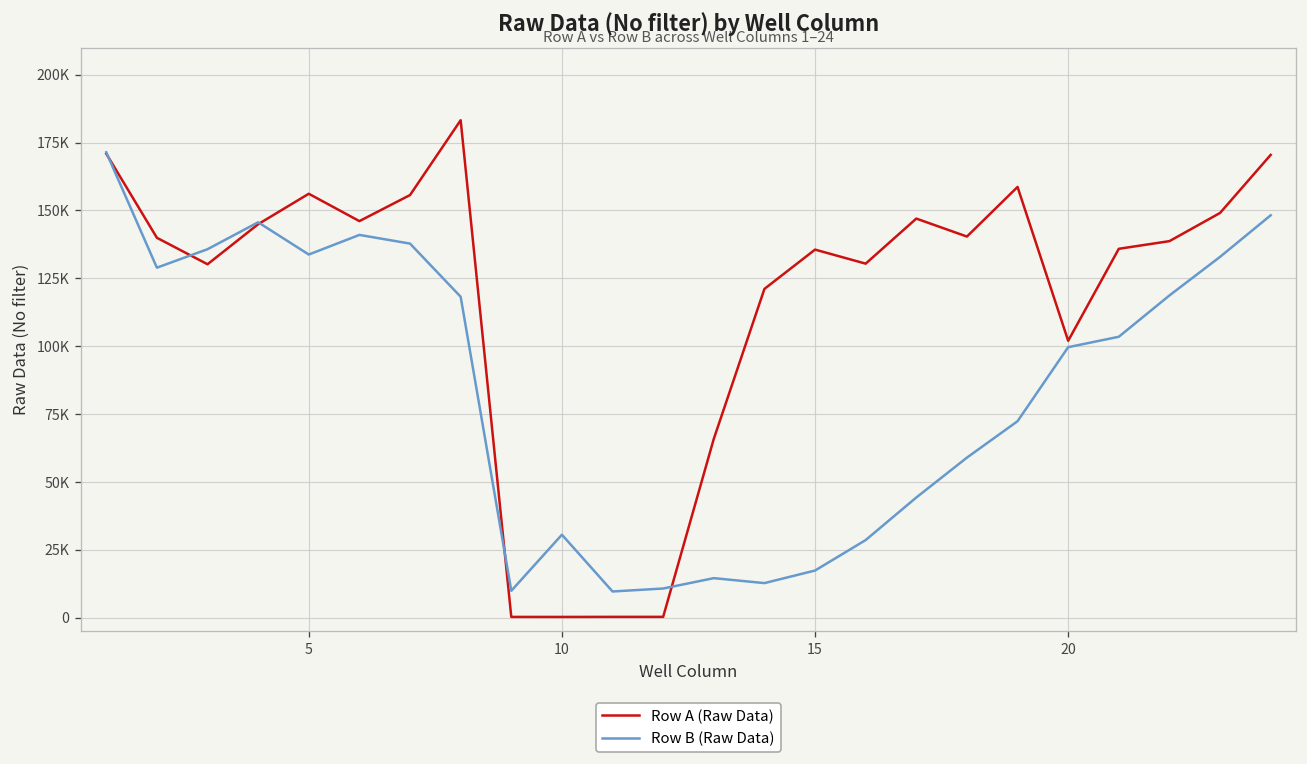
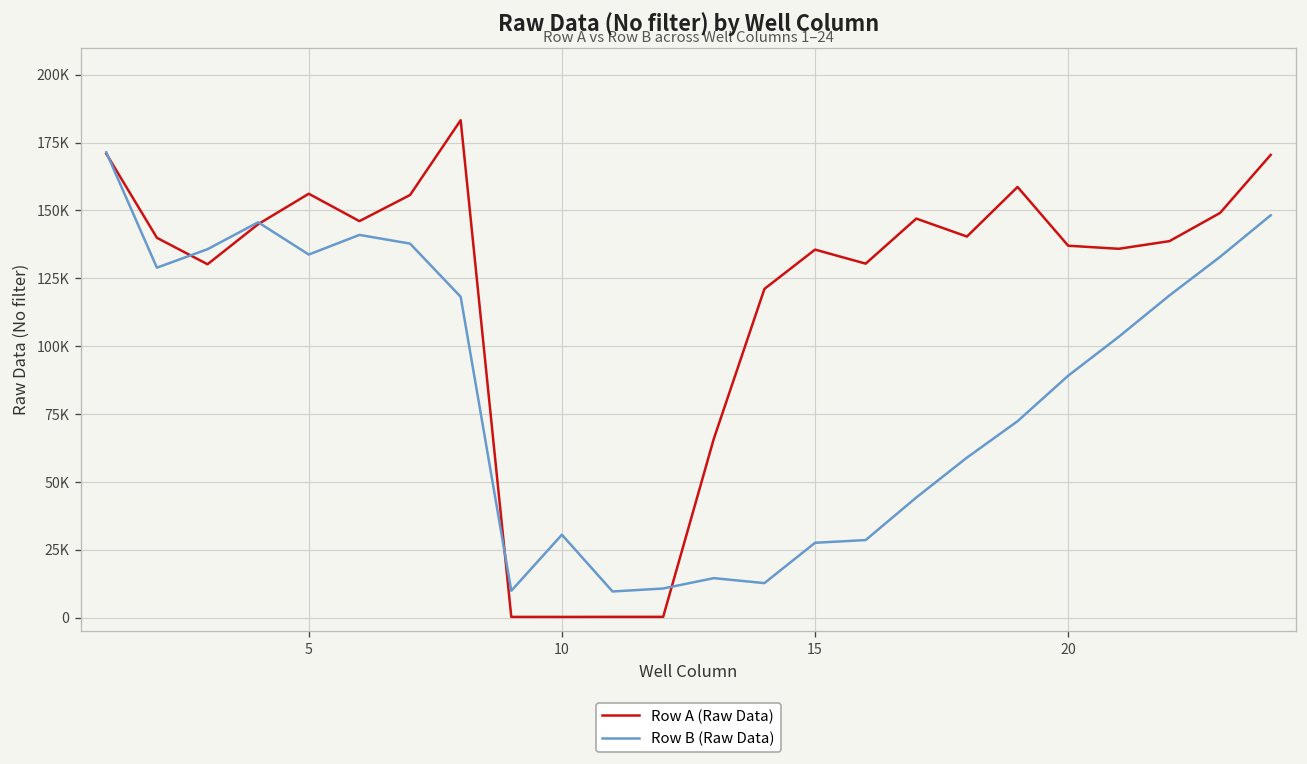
Row B (Raw Data), 15: 17000 -> 28000
Row A (Raw Data), 20: 102000 -> 137000
Row B (Raw Data), 20: 100000 -> 89000
